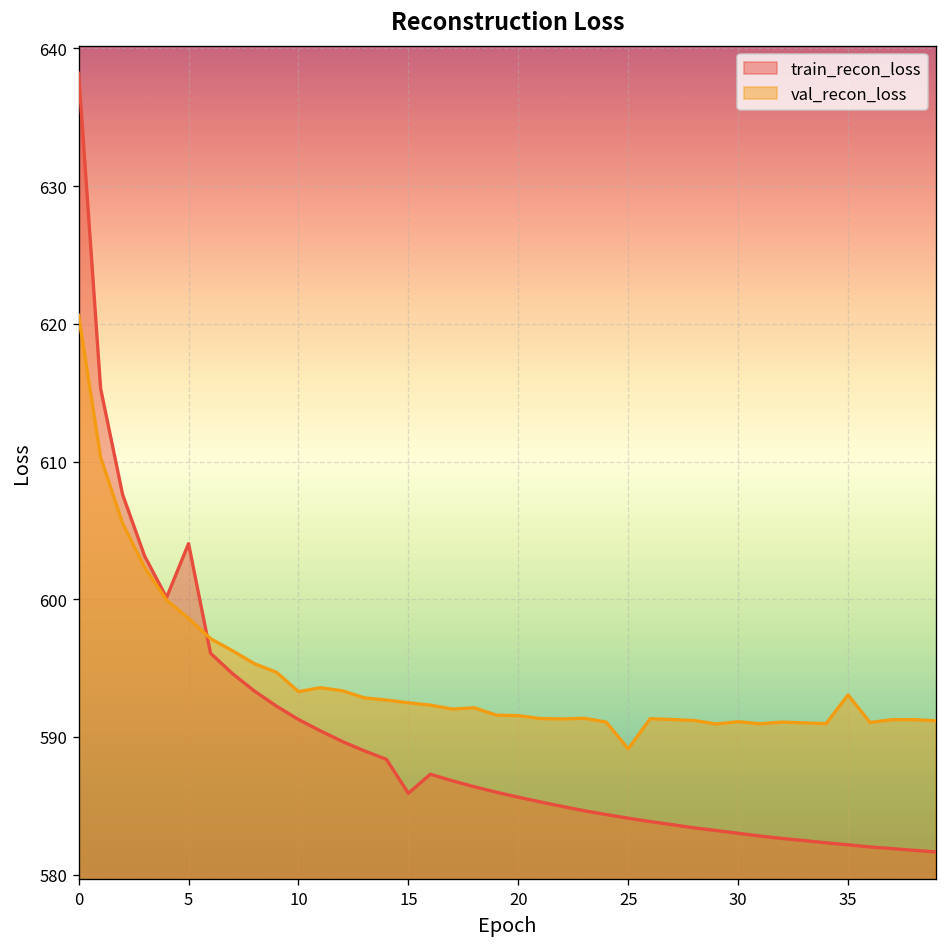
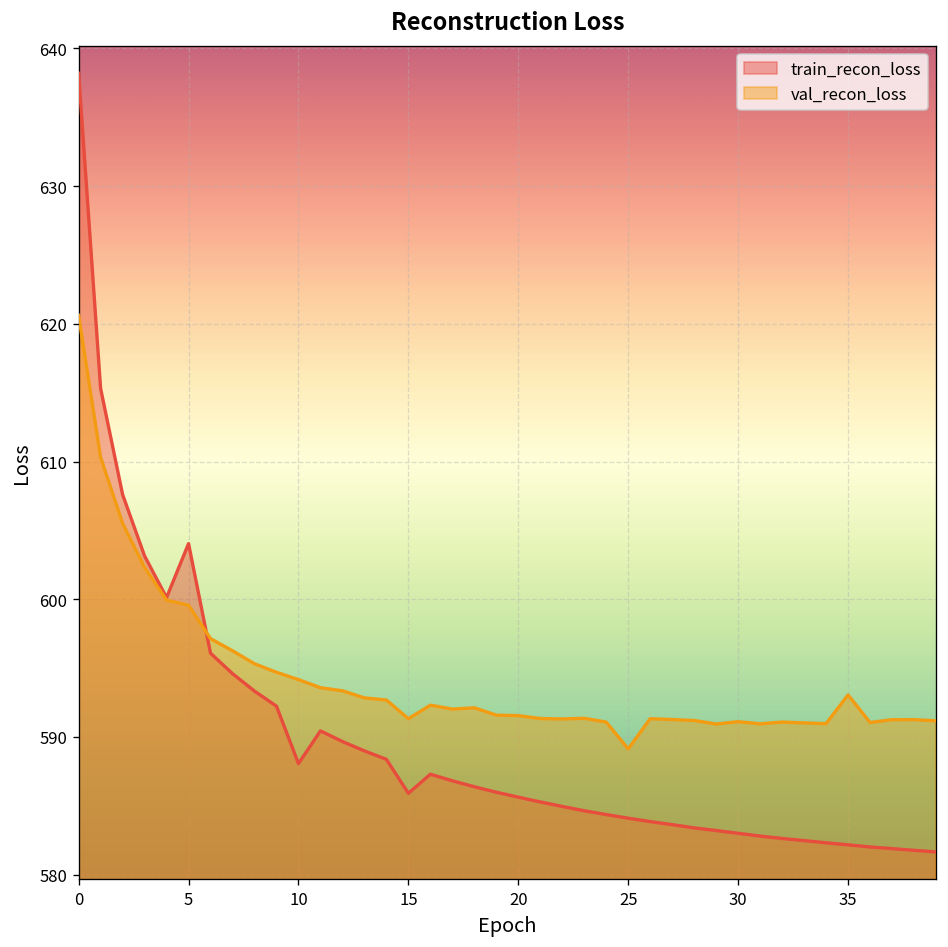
val_recon_loss, 5: 598.6 -> 599.6
train_recon_loss, 10: 591.3 -> 588.1
val_recon_loss, 10: 593.3 -> 594.2
val_recon_loss, 15: 592.5 -> 591.3
